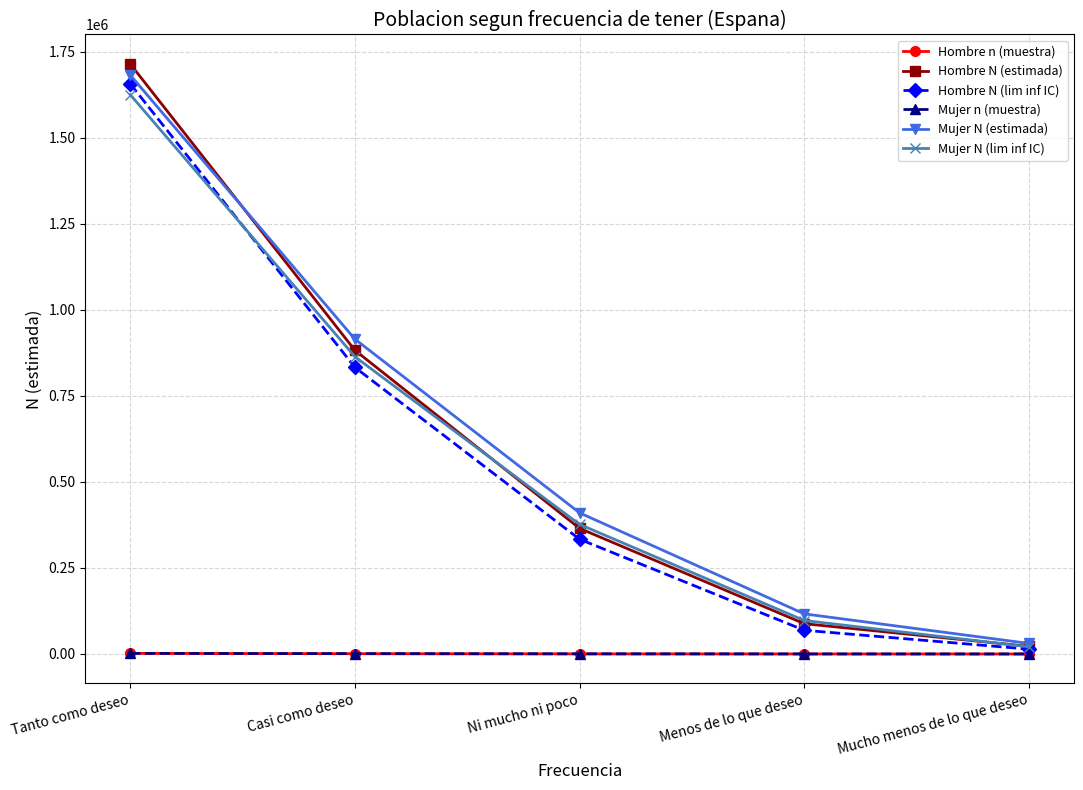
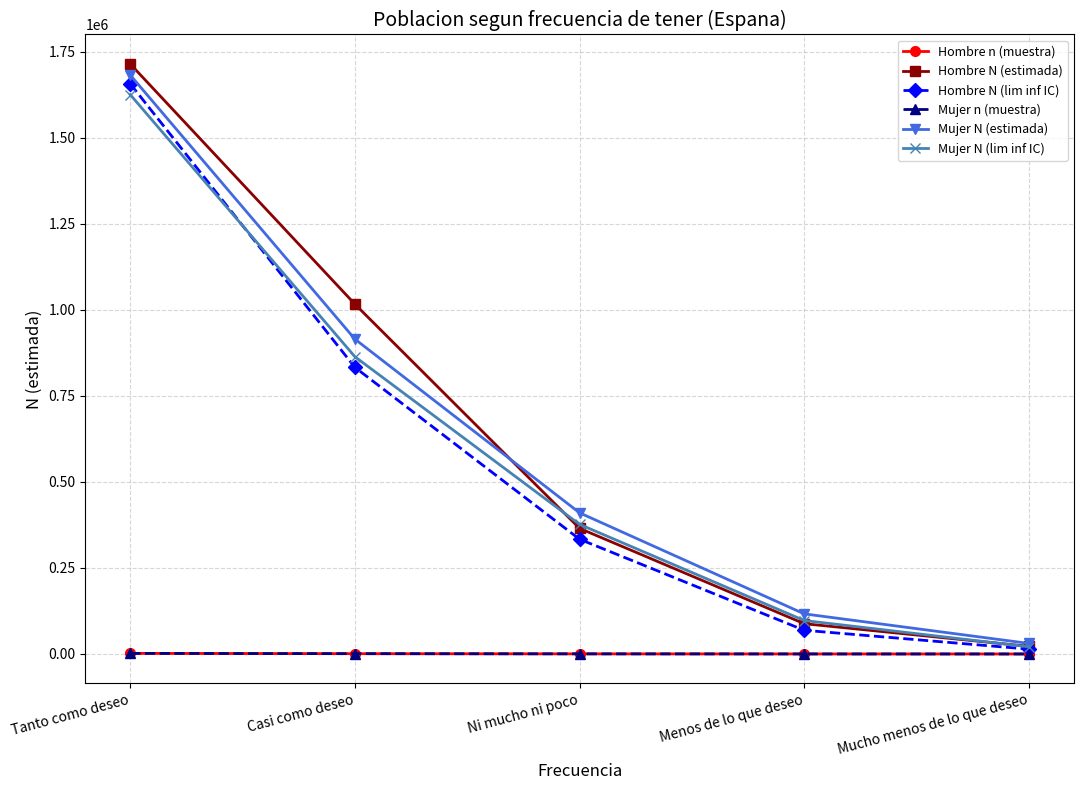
Hombre N (estimada), Casi como deseo: 880000 -> 1020000
